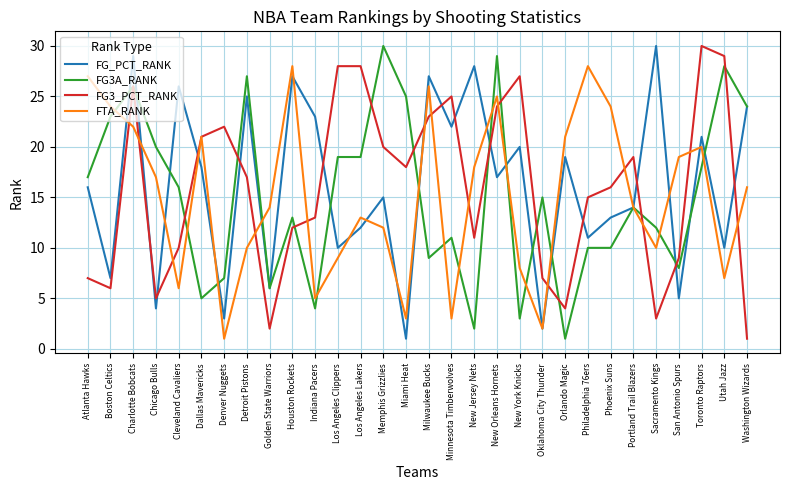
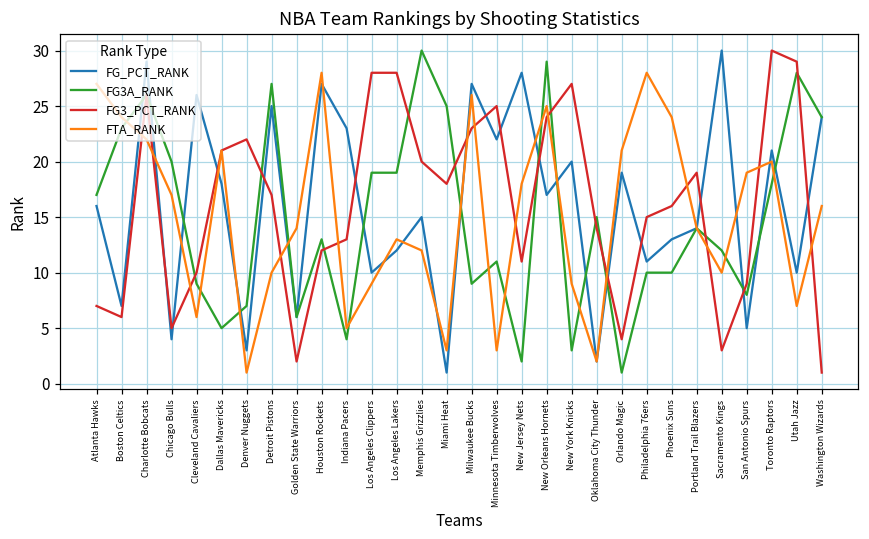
FG3A_RANK, Cleveland Cavaliers: 16 -> 9
FTA_RANK, New York Knicks: 8 -> 9
FG3_PCT_RANK, Oklahoma City Thunder: 7 -> 14
